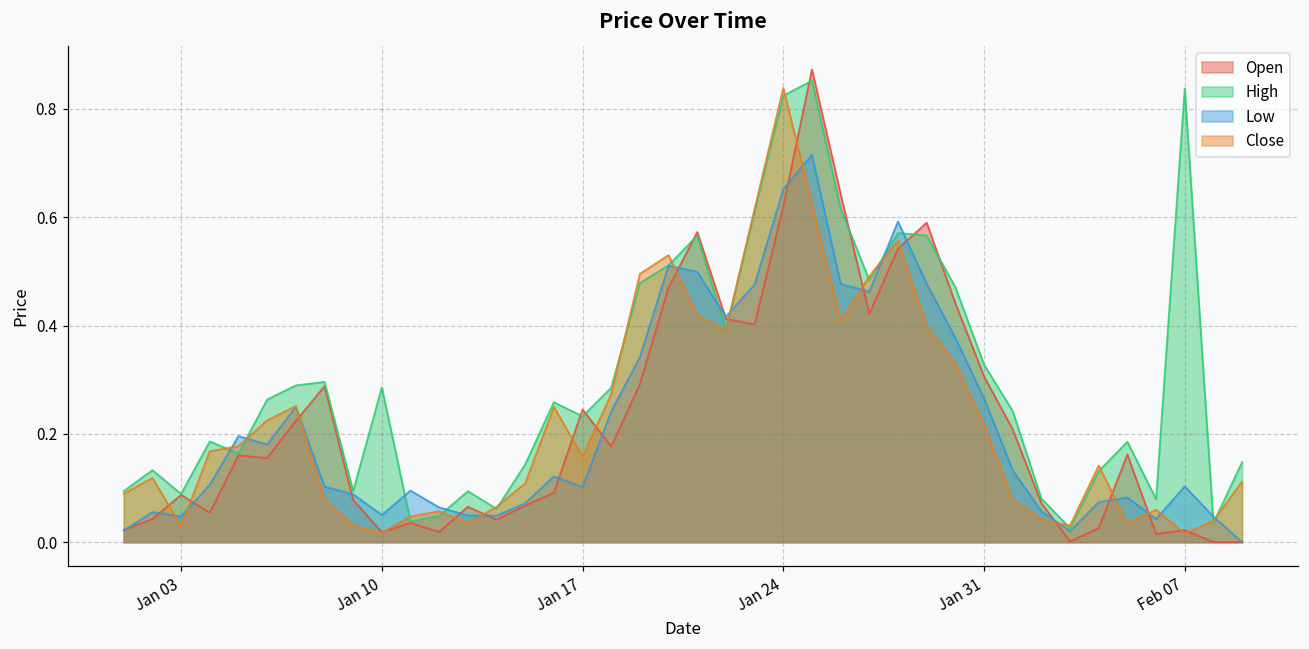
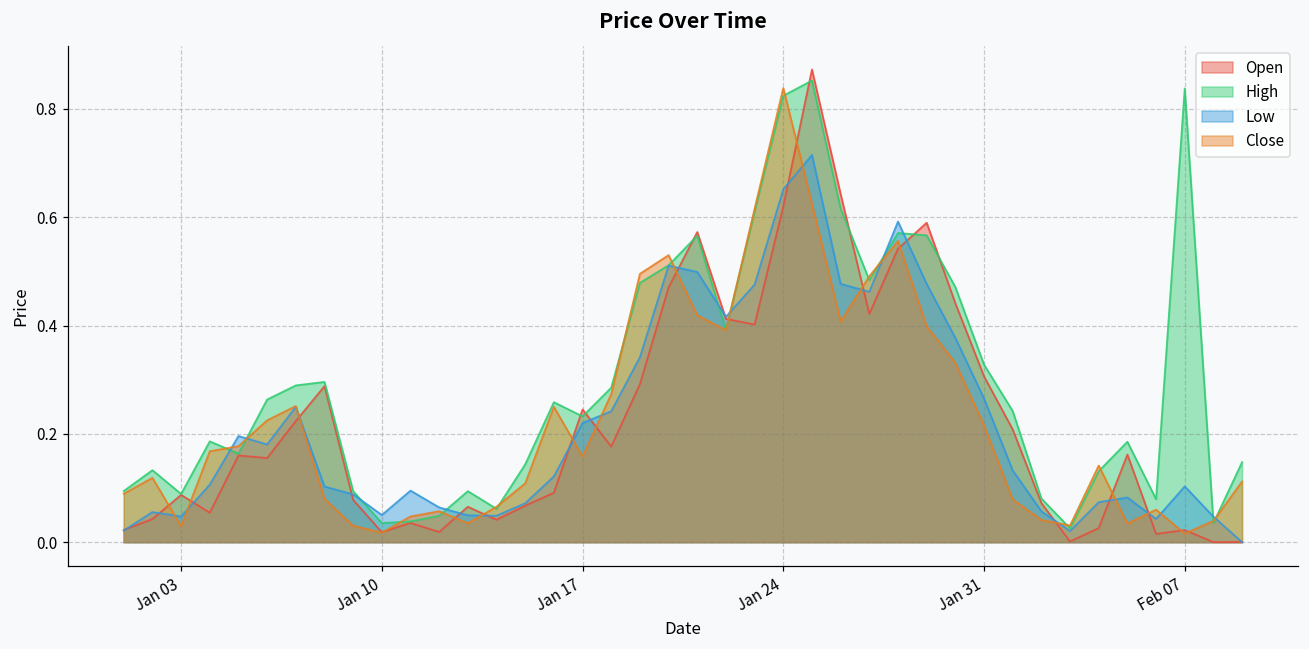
High, Jan 10: 0.29 -> 0.04
Low, Jan 17: 0.10 -> 0.22
